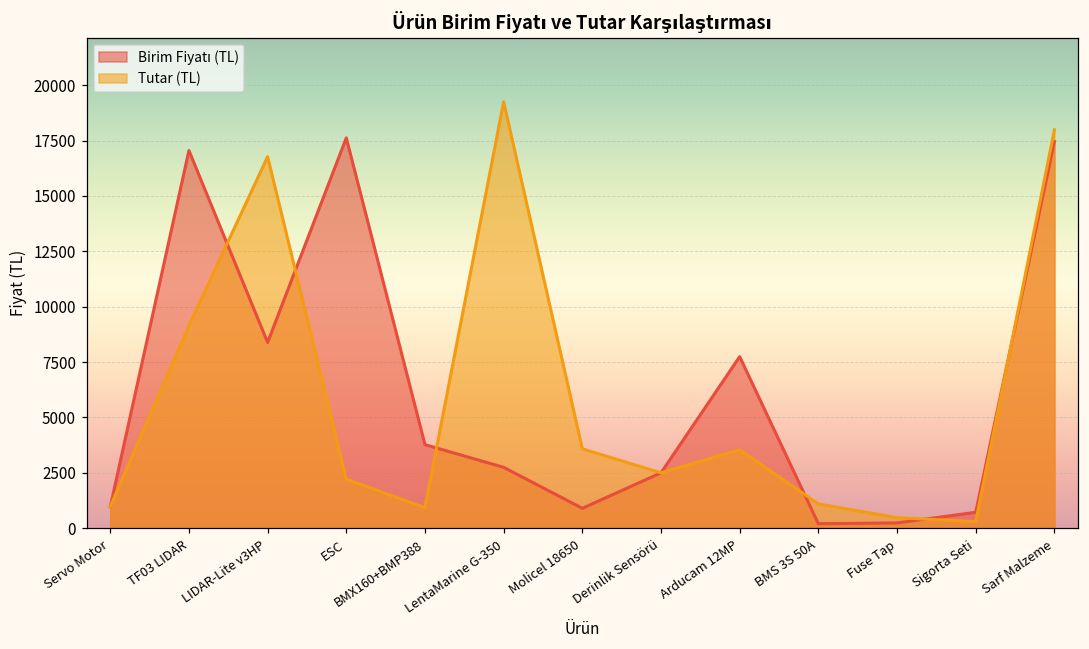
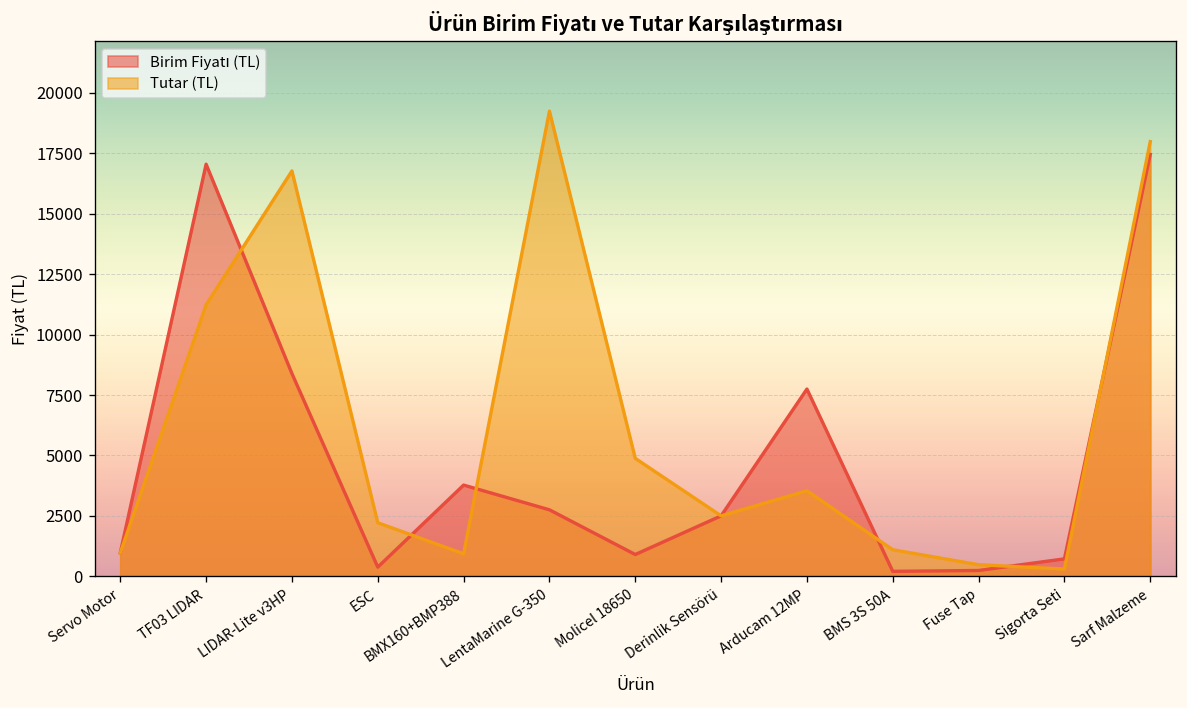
Tutar (TL), TF03 LIDAR: 9100 -> 11200
Birim Fiyatı (TL), ESC: 17600 -> 400
Tutar (TL), Molicel 18650: 3600 -> 4900
